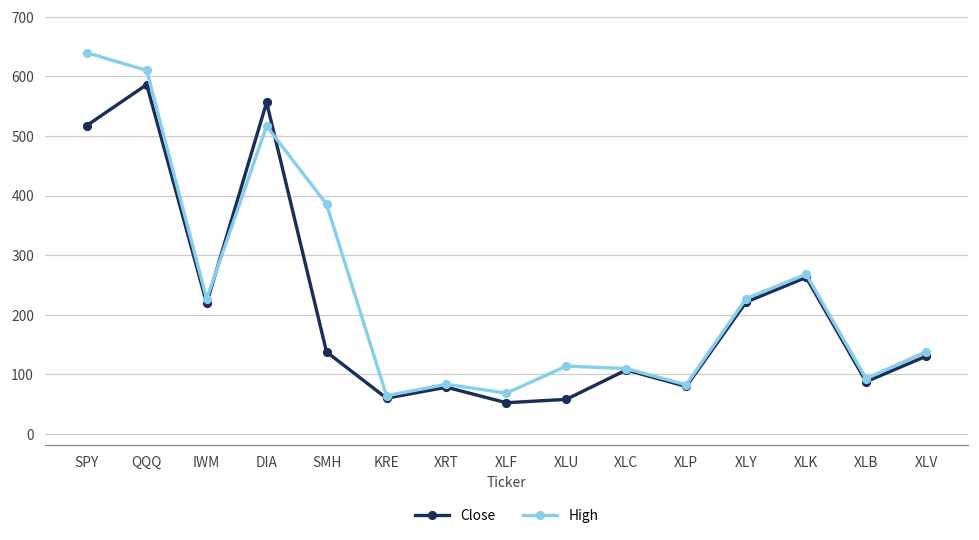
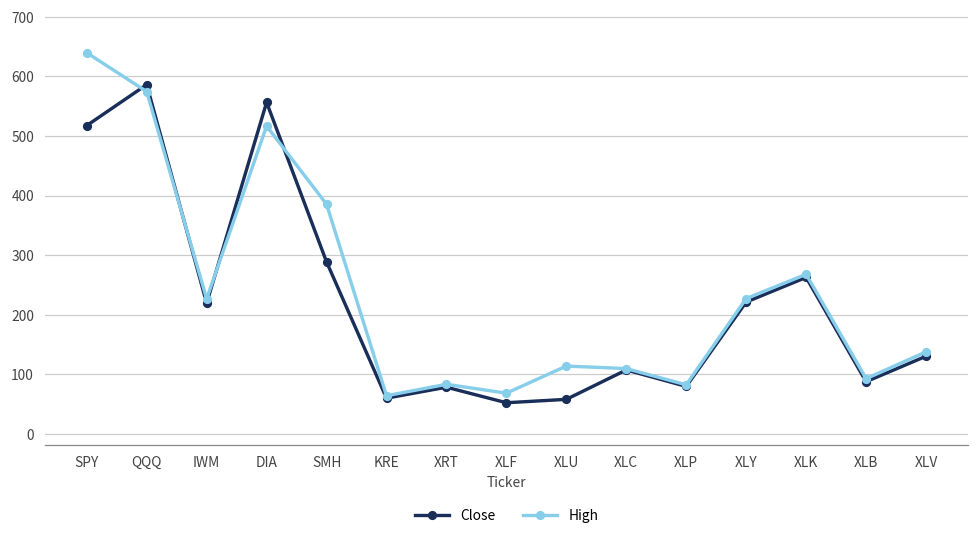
High, QQQ: 610 -> 570
Close, SMH: 140 -> 290
